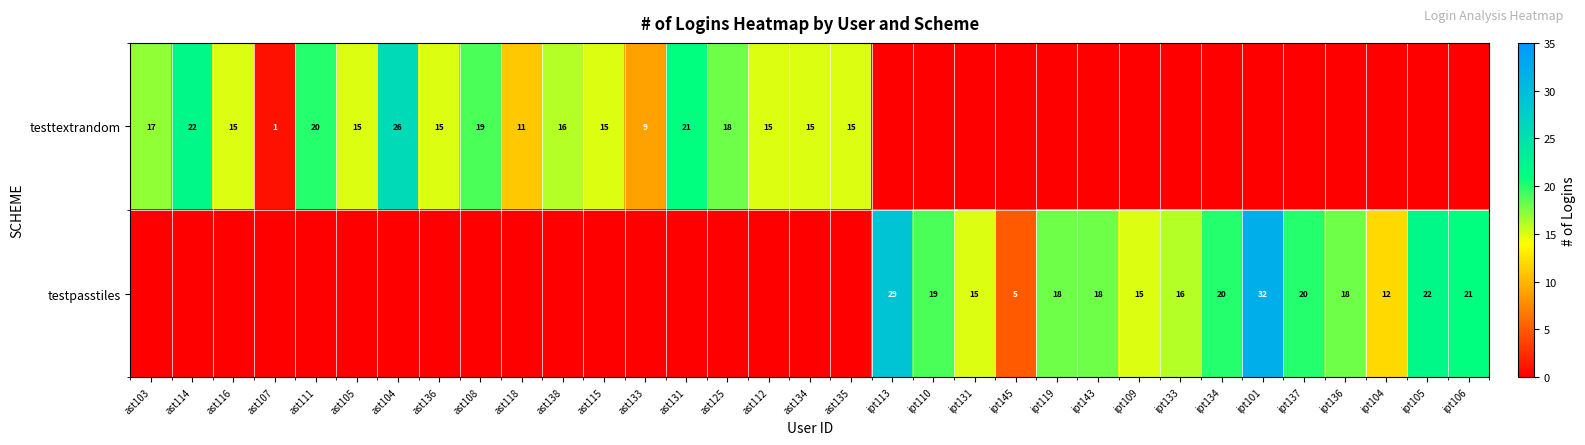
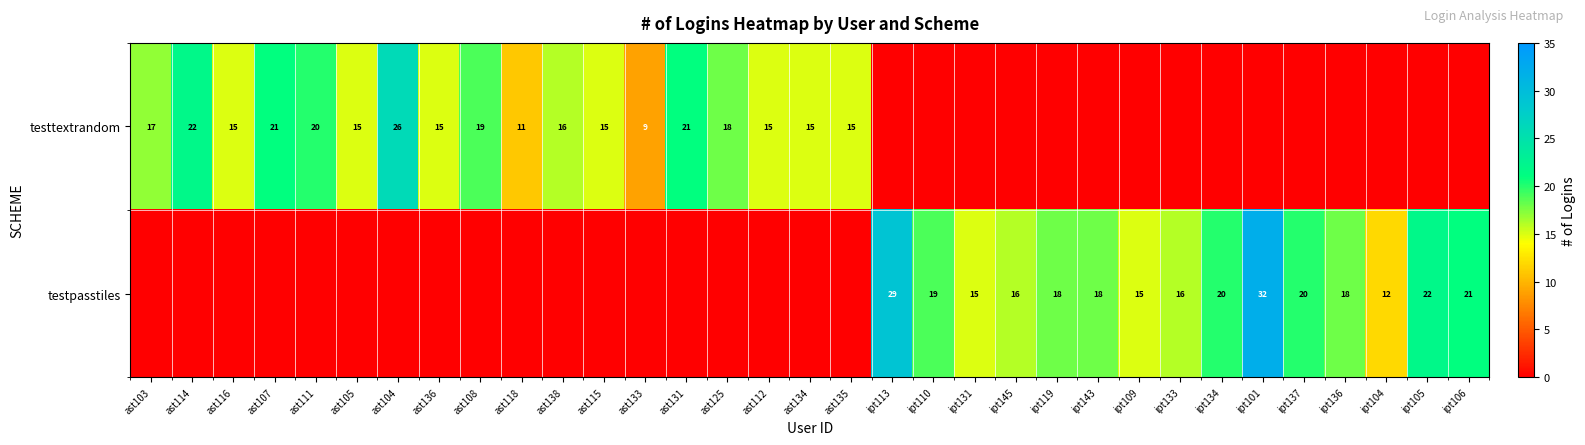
testtextrandom, ast107: 1 -> 21
testpasstiles, ipt145: 5 -> 16
